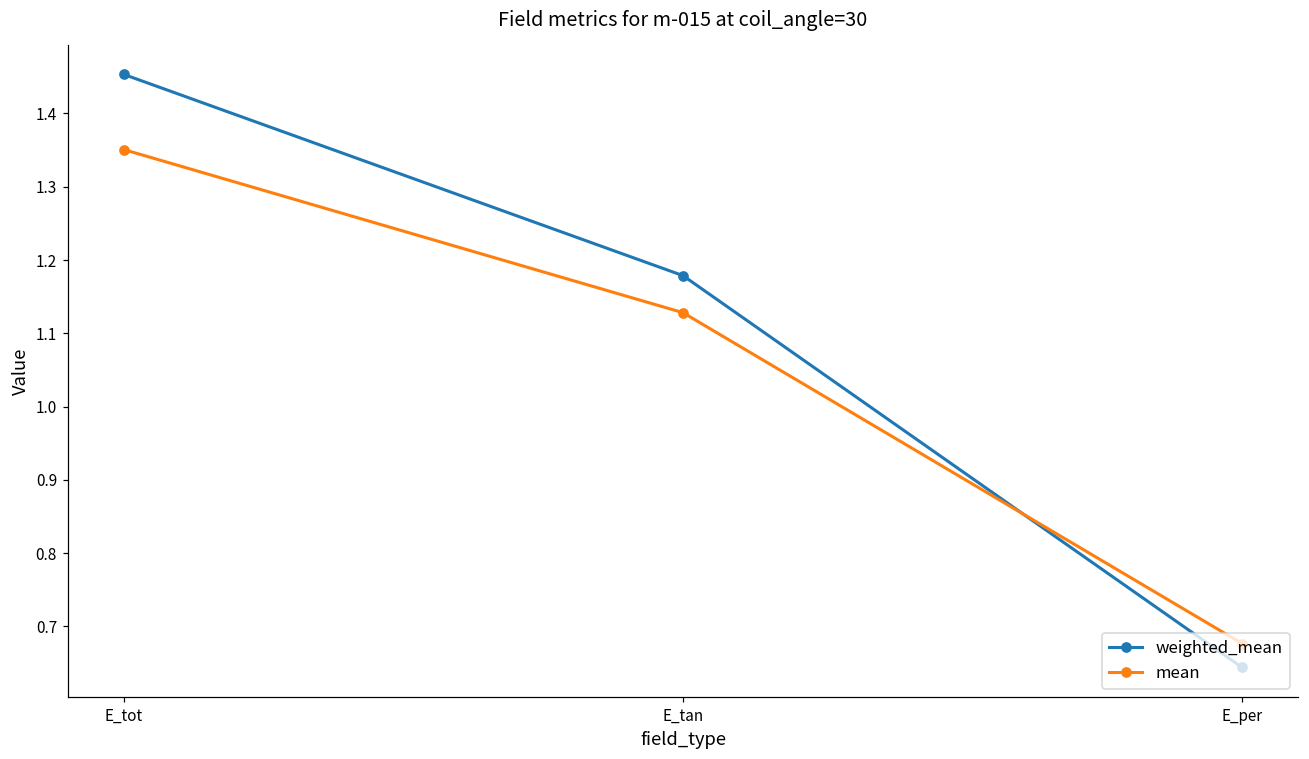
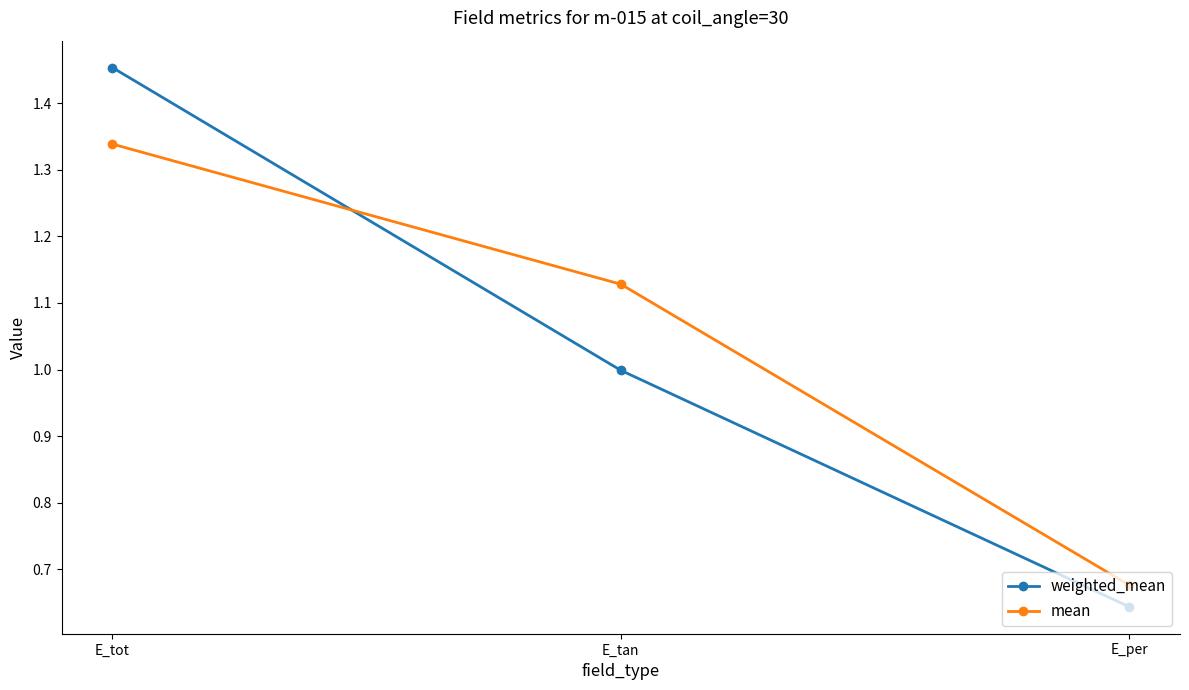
mean, E_tot: 1.35 -> 1.34
weighted_mean, E_tan: 1.18 -> 1.00
